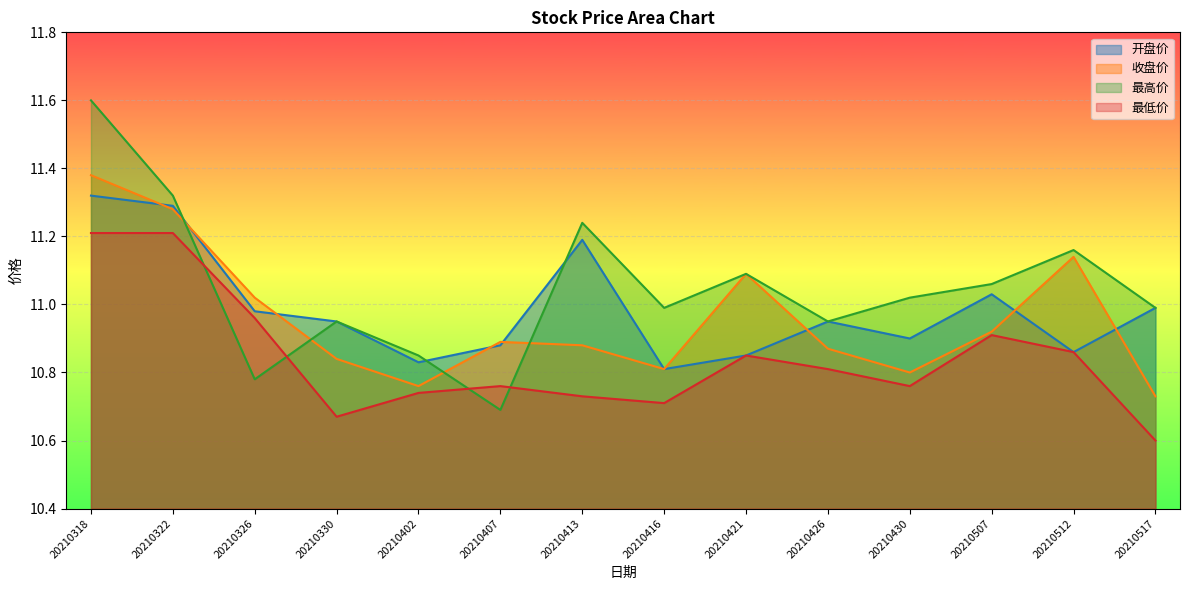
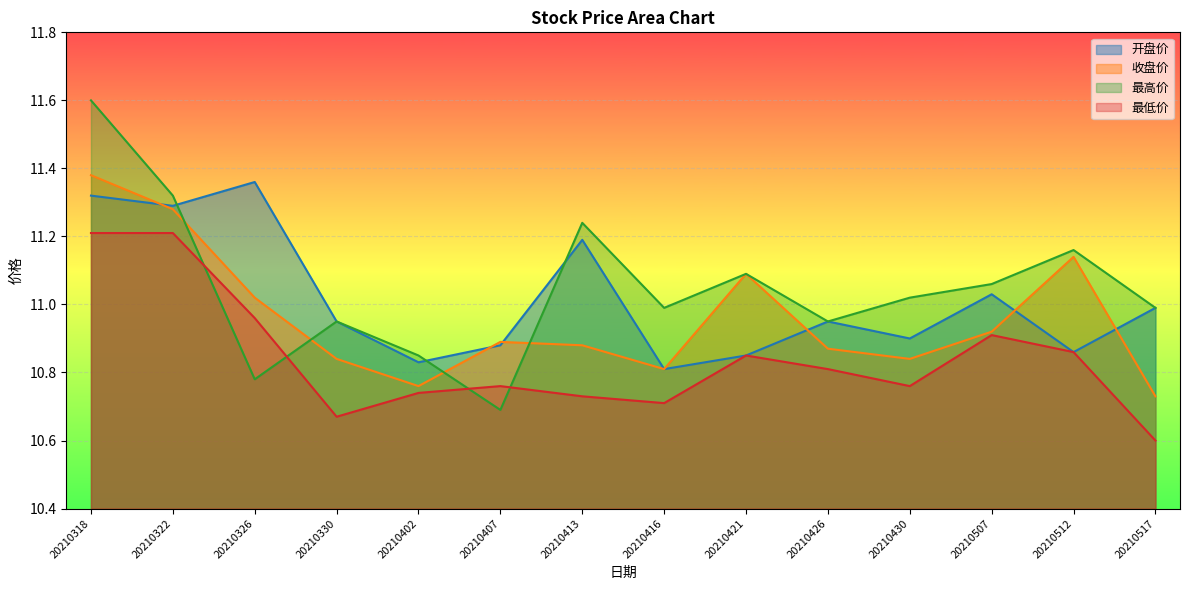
开盘价, 20210326: 10.98 -> 11.36
收盘价, 20210430: 10.80 -> 10.84
